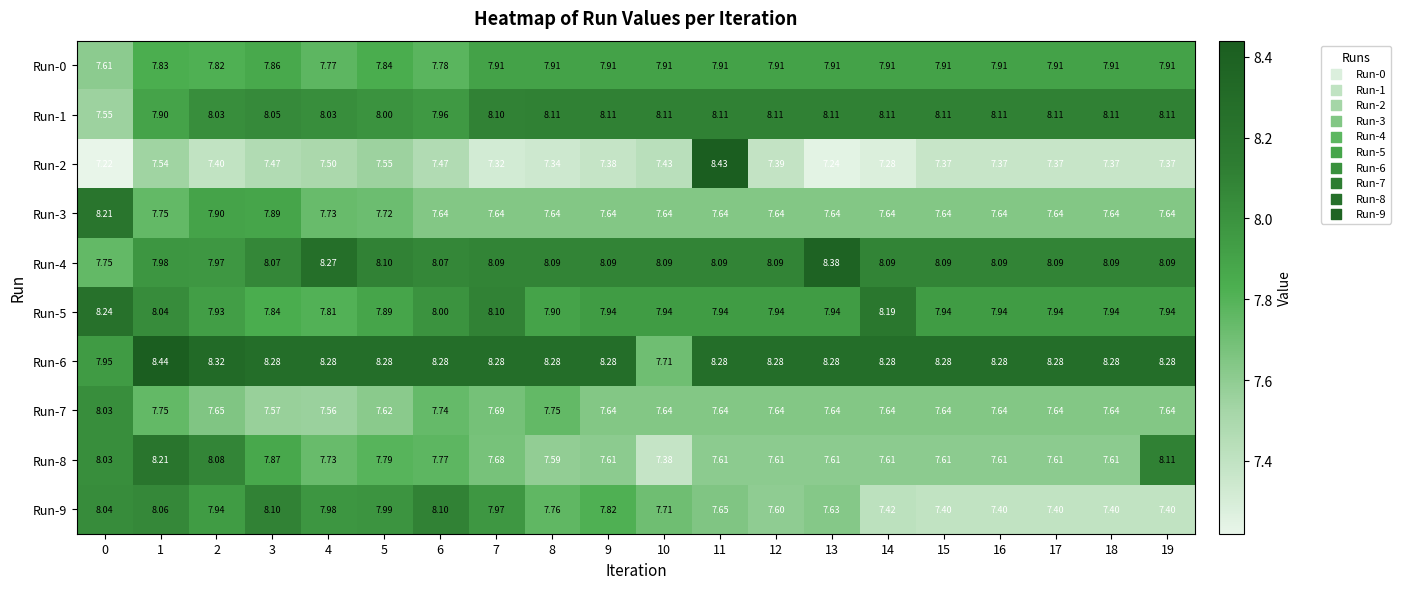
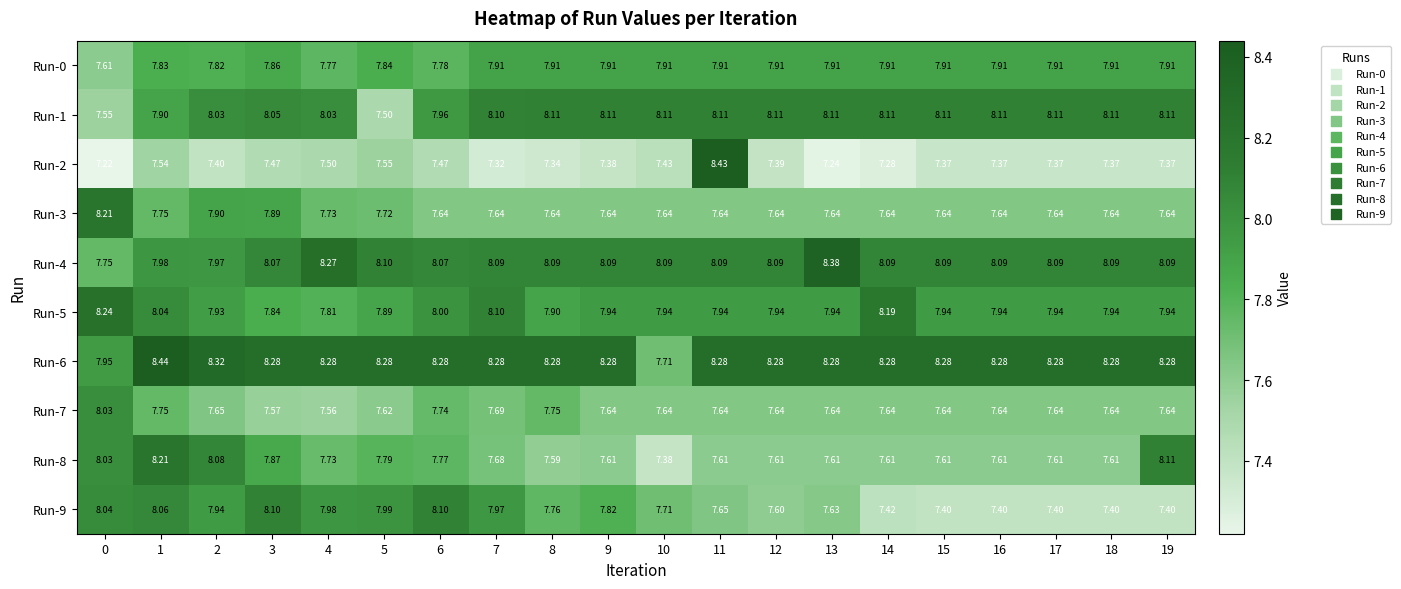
Run-1, 5: 8.00 -> 7.50
